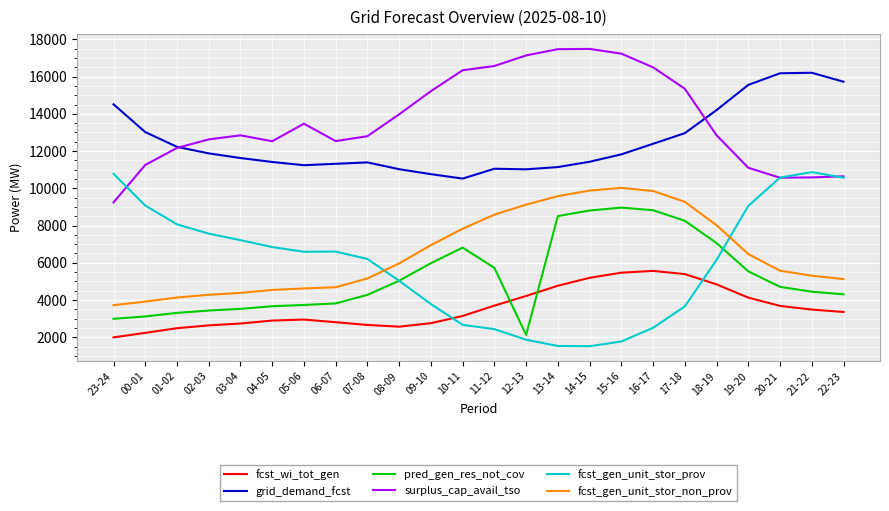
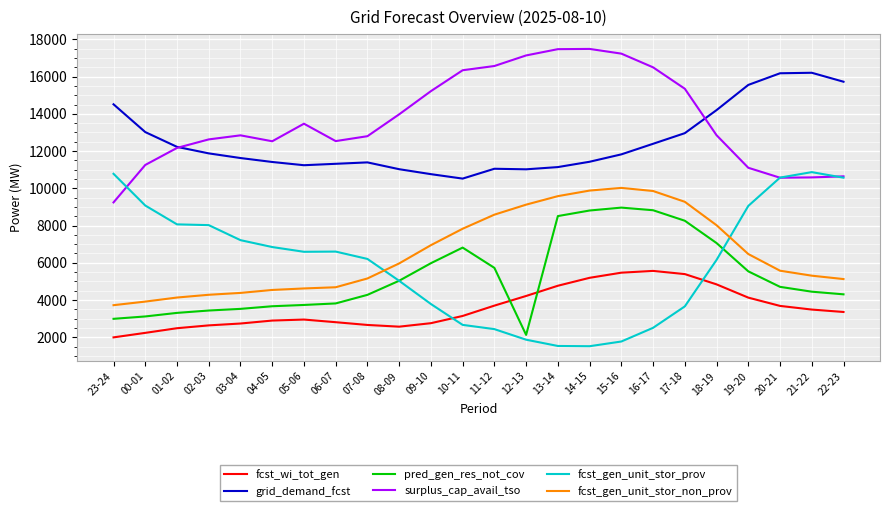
fcst_gen_unit_stor_prov, 02-03: 7600 -> 8000
